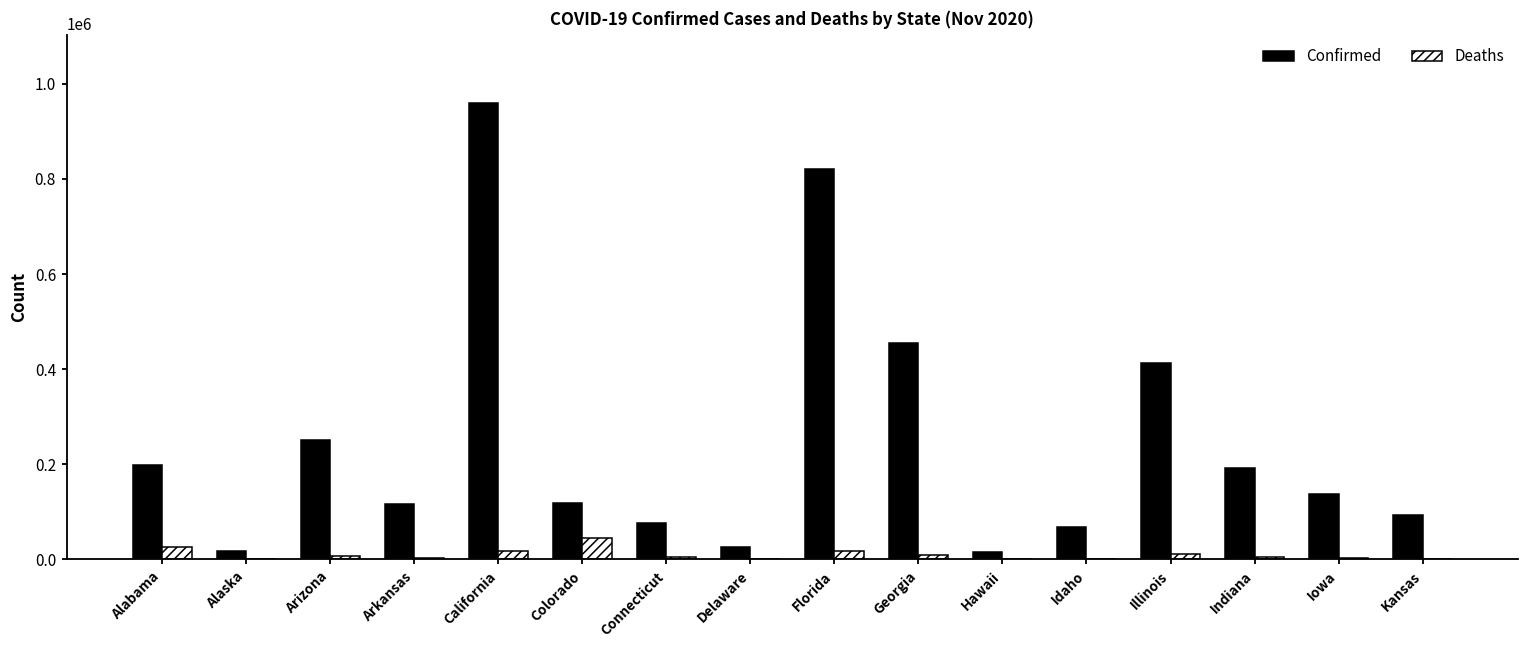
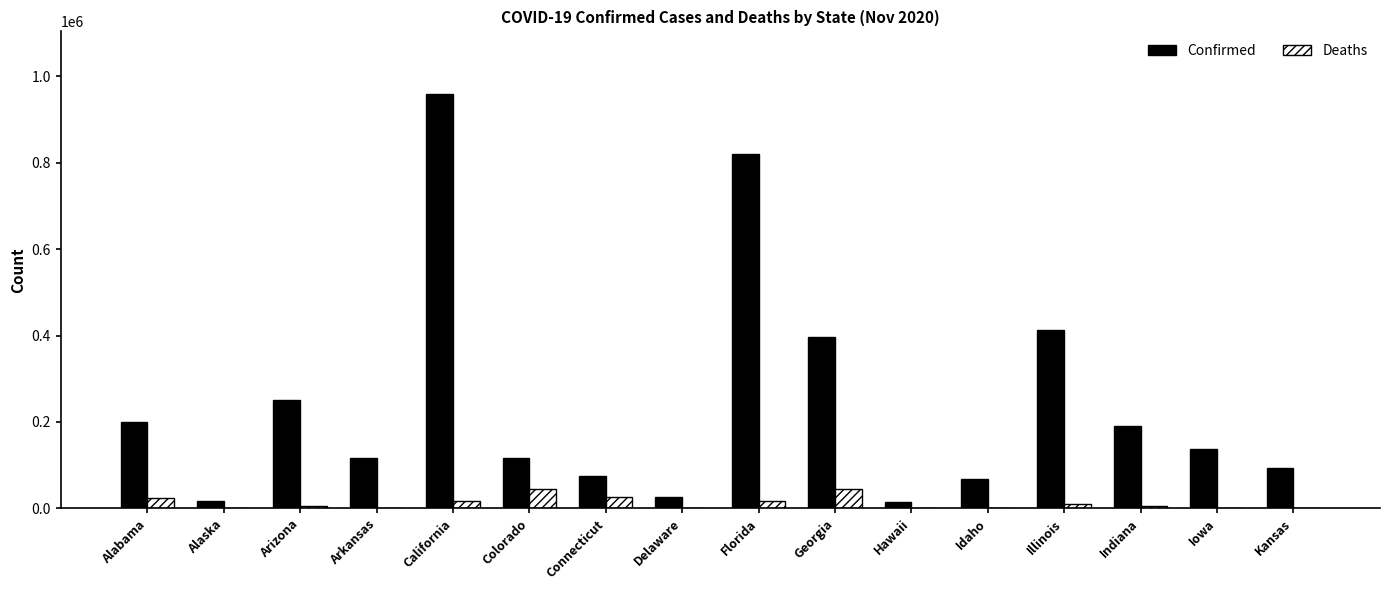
Deaths, Connecticut: 0 -> 30000
Confirmed, Georgia: 450000 -> 400000
Deaths, Georgia: 10000 -> 50000
